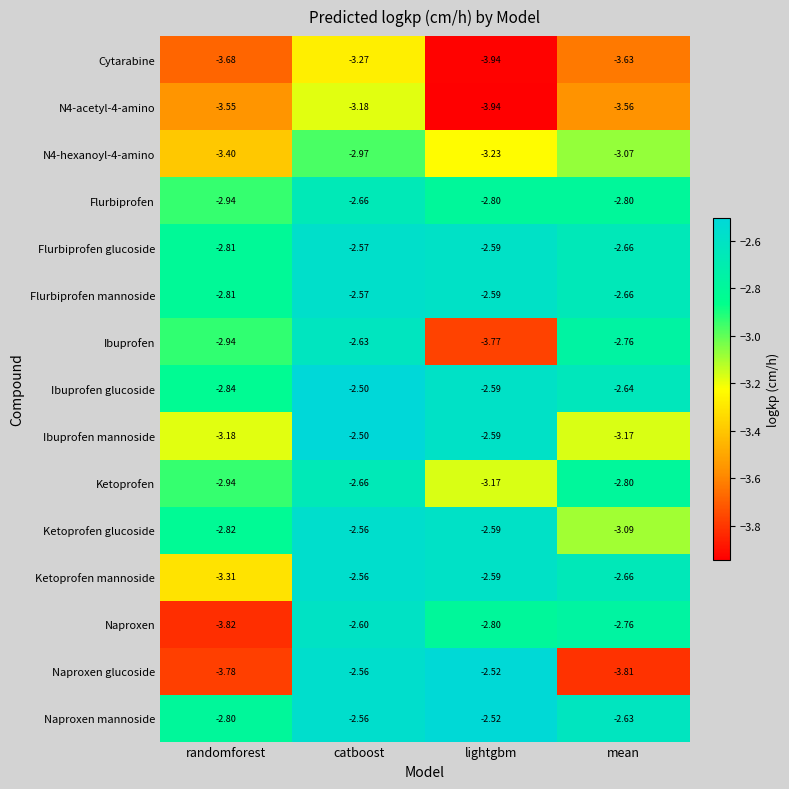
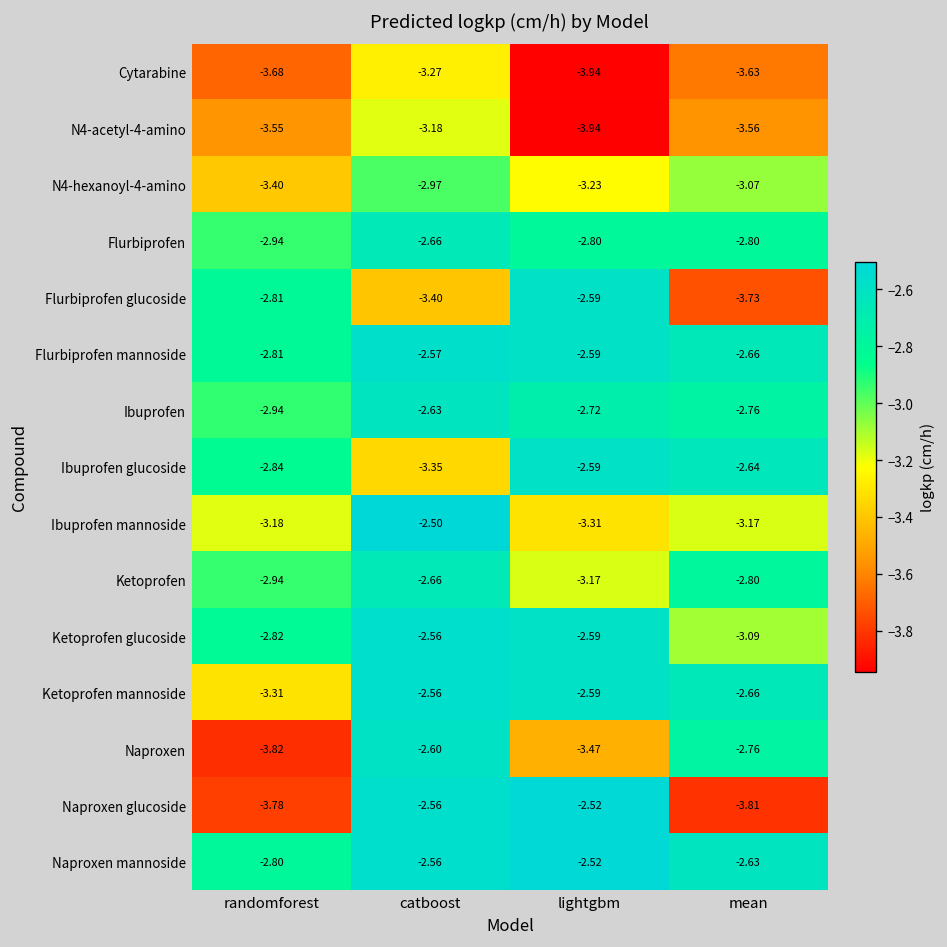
Flurbiprofen glucoside, catboost: -2.57 -> -3.40
Flurbiprofen glucoside, mean: -2.66 -> -3.73
Ibuprofen, lightgbm: -3.77 -> -2.72
Ibuprofen glucoside, catboost: -2.50 -> -3.35
Ibuprofen mannoside, lightgbm: -2.59 -> -3.31
Naproxen, lightgbm: -2.80 -> -3.47
